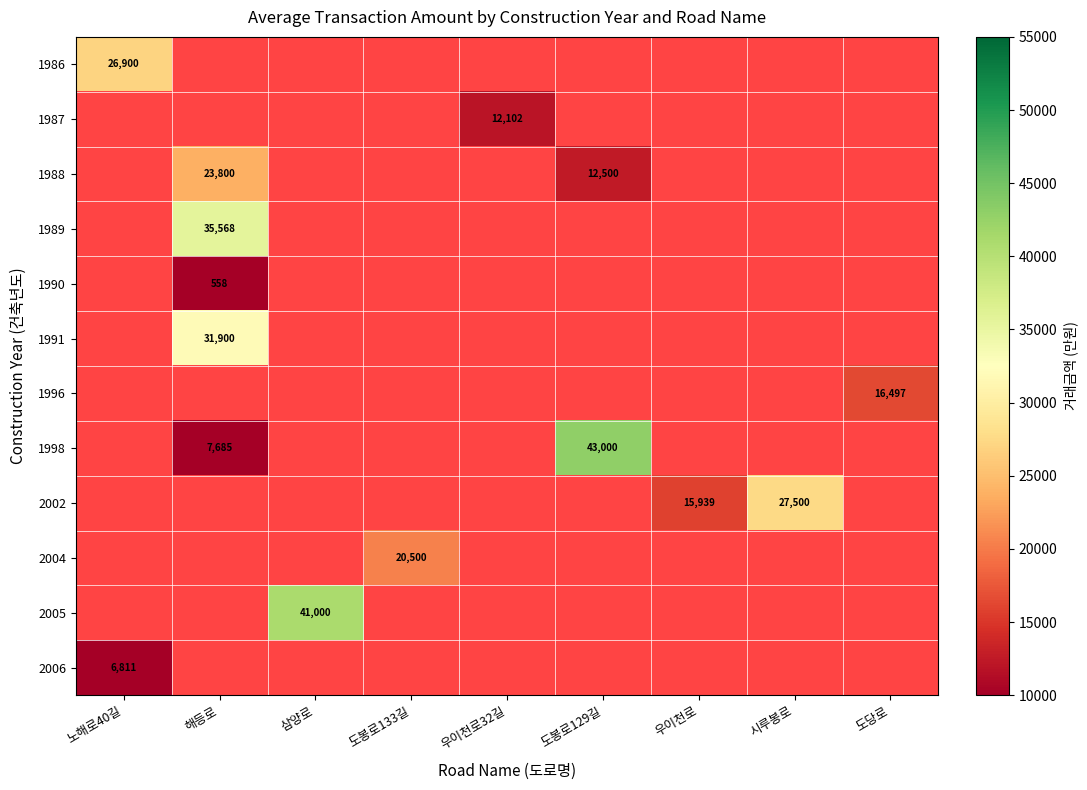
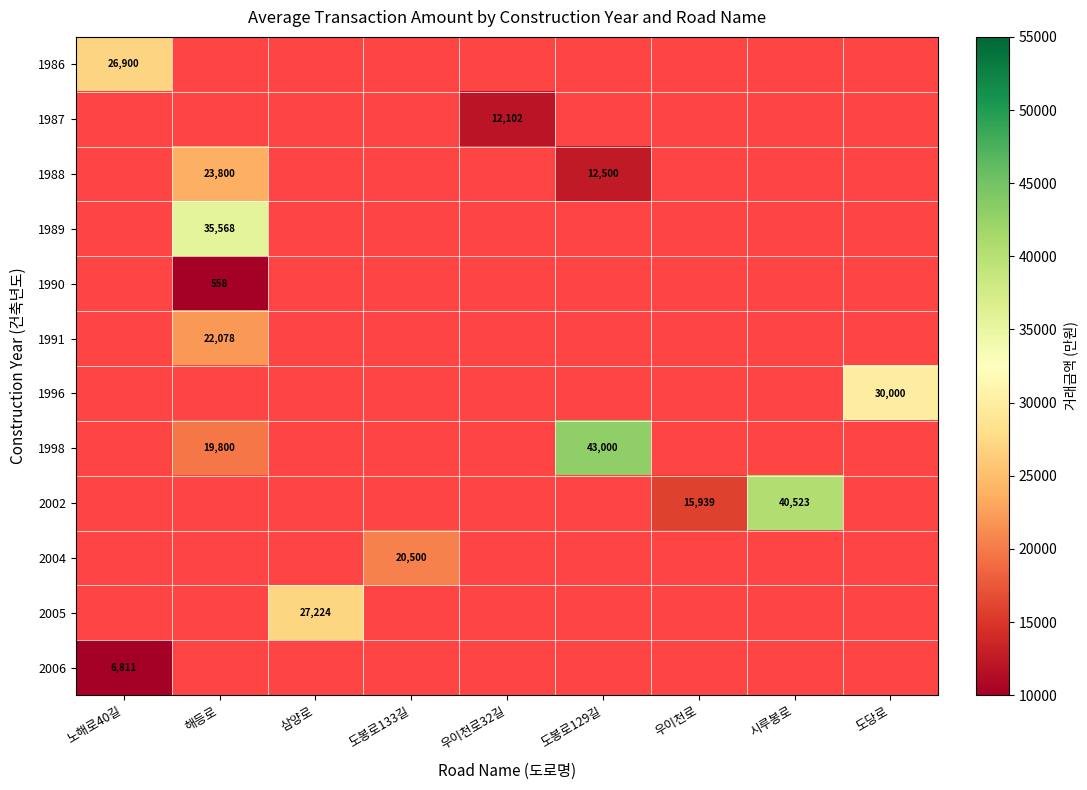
1991, 해등로: 31,900 -> 22,078
1996, 도당로: 16,497 -> 30,000
1998, 해등로: 7,685 -> 19,800
2002, 시루봉로: 27,500 -> 40,523
2005, 삼양로: 41,000 -> 27,224
